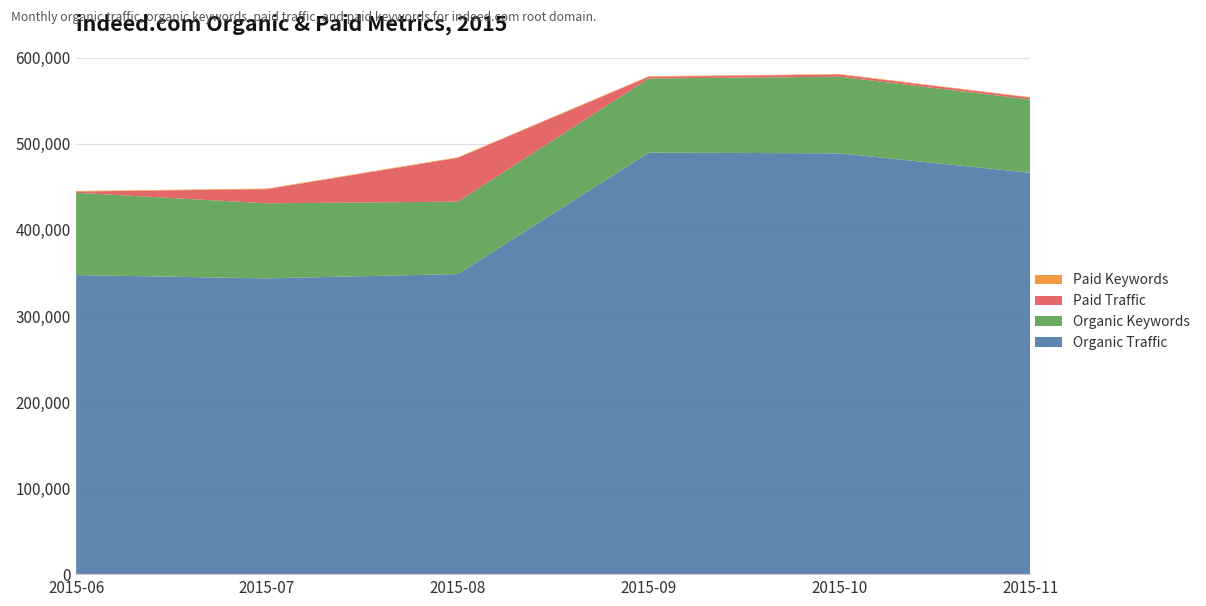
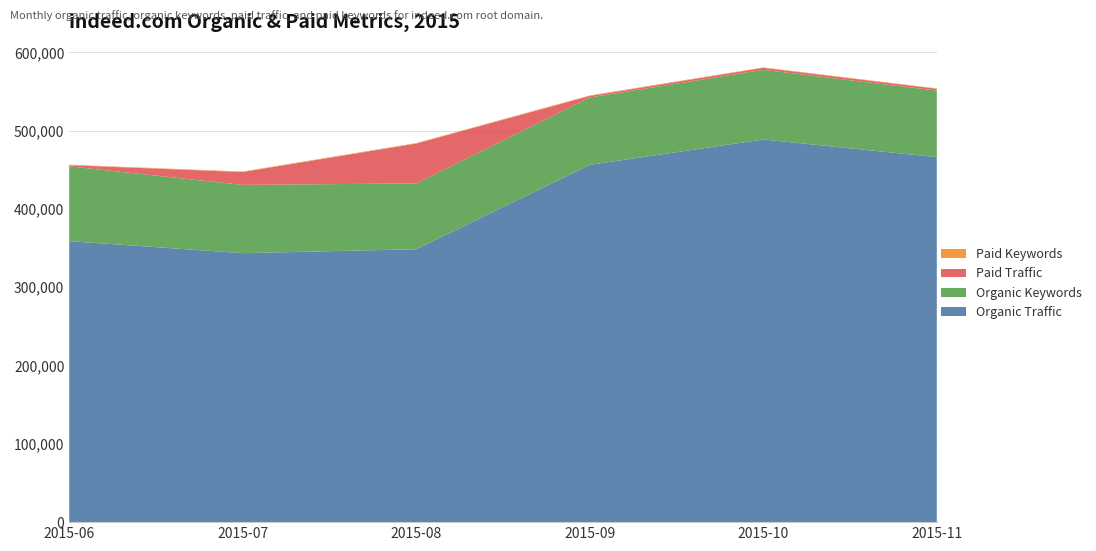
Organic Traffic, 2015-06: 350,000 -> 360,000
Organic Traffic, 2015-09: 490,000 -> 460,000
